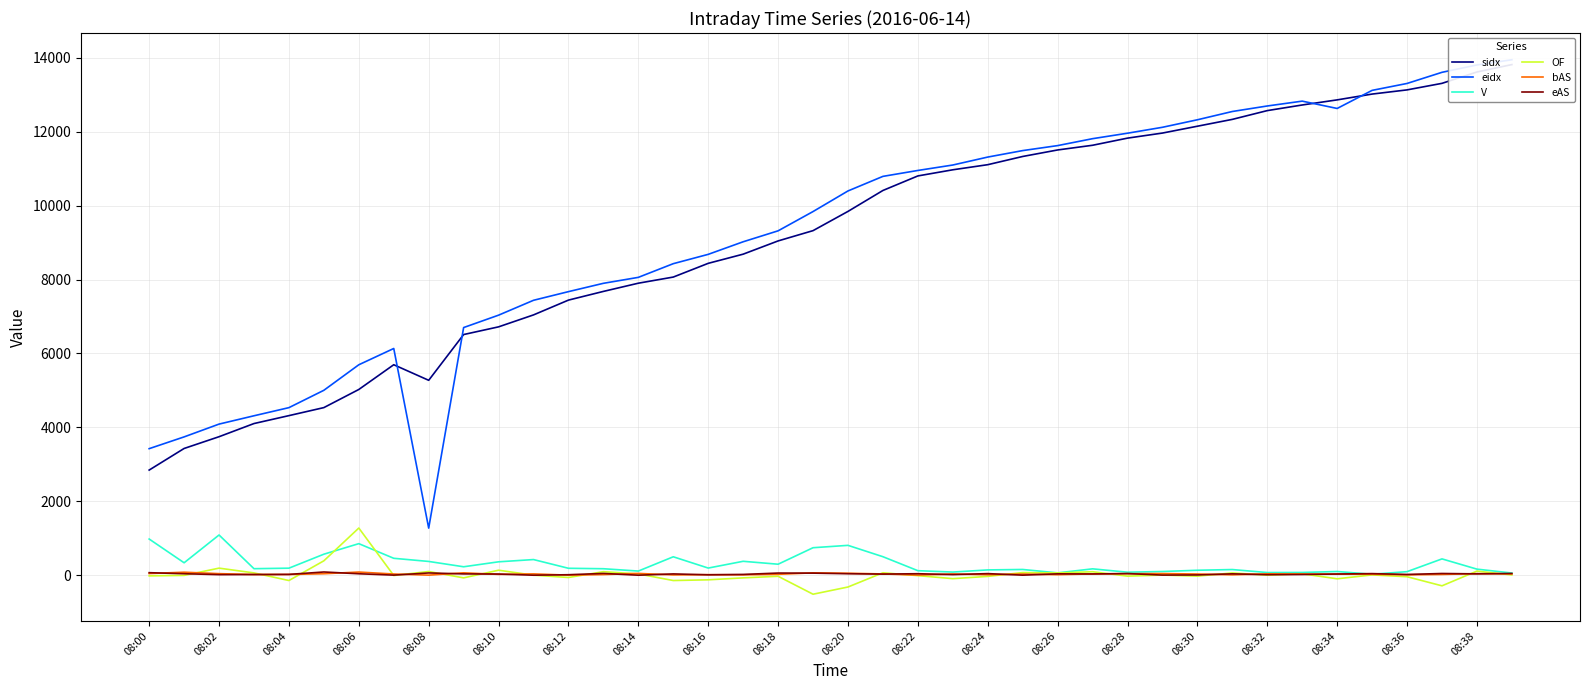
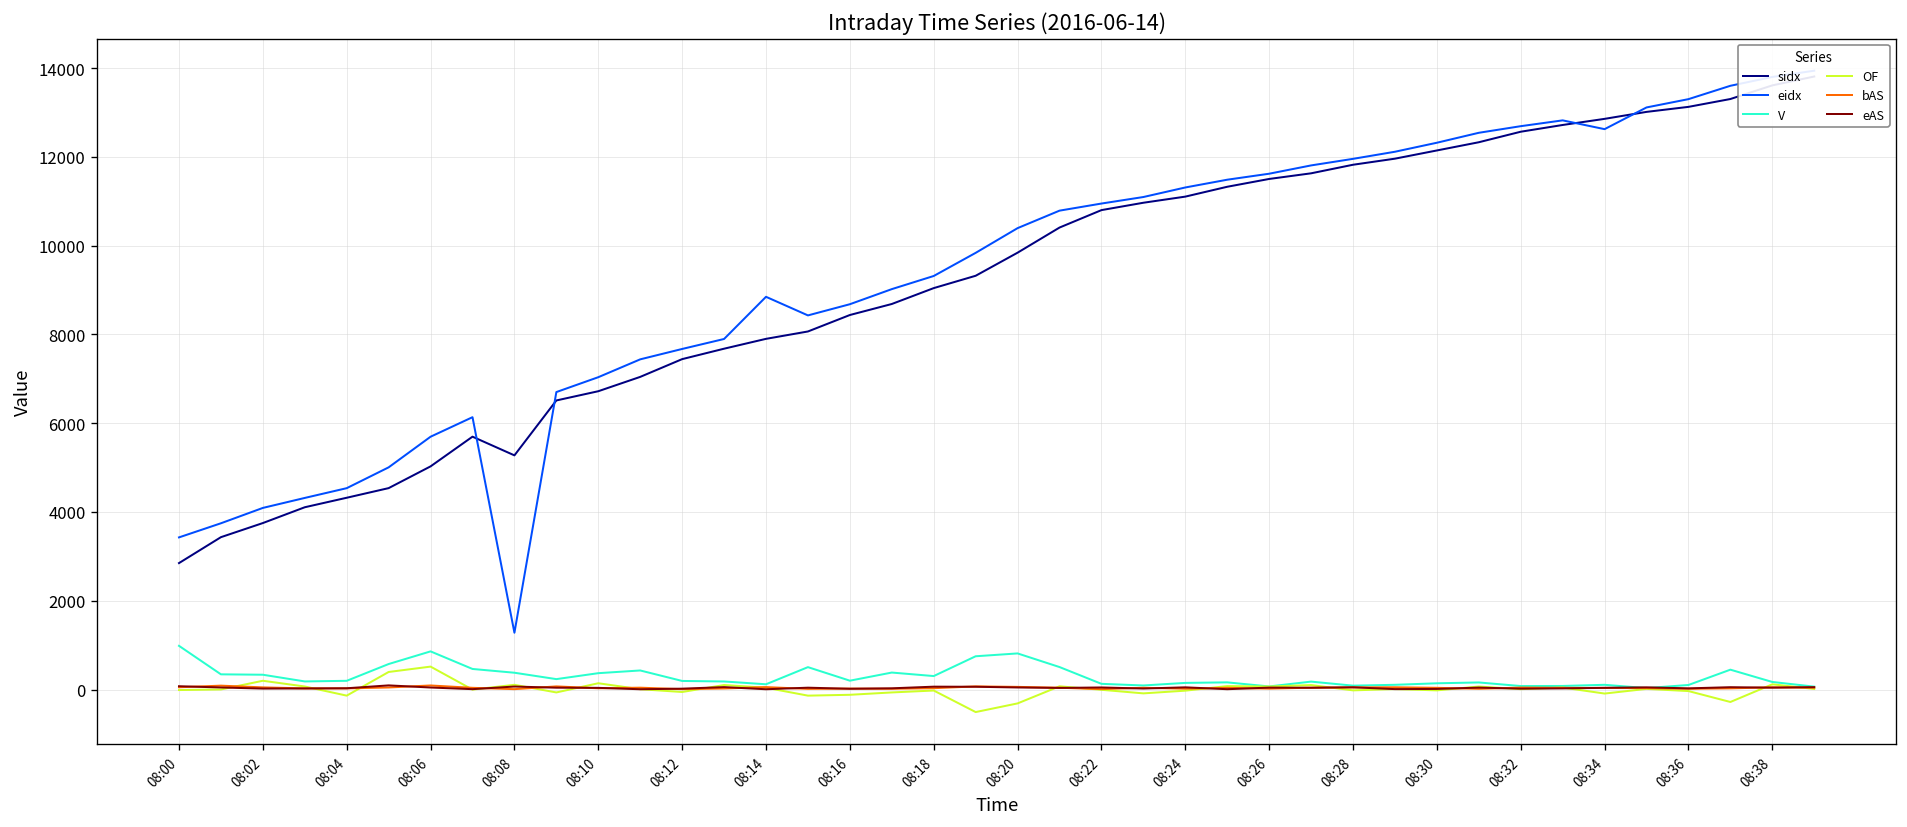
V, 08:02: 1100 -> 300
OF, 08:06: 1300 -> 500
eidx, 08:14: 8100 -> 8800
